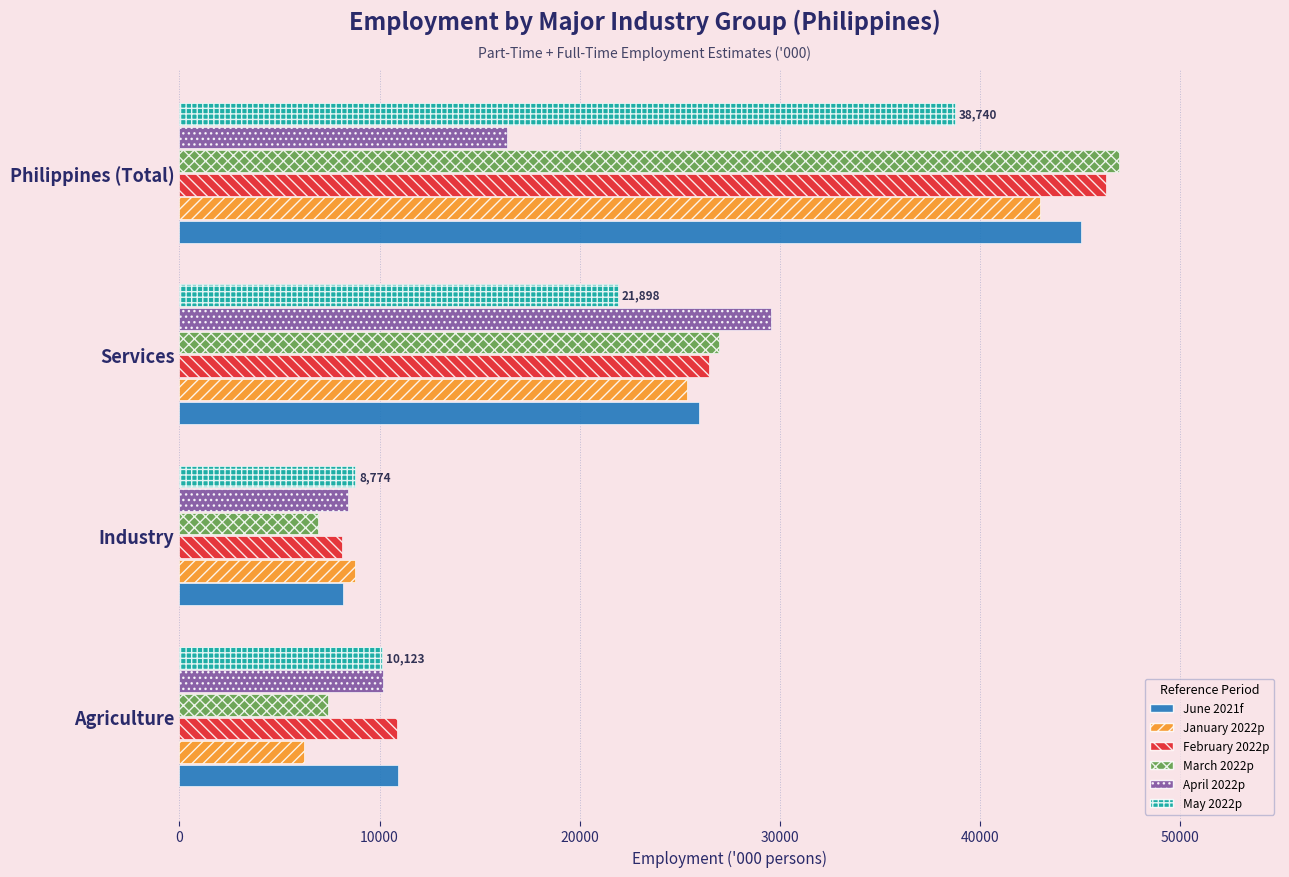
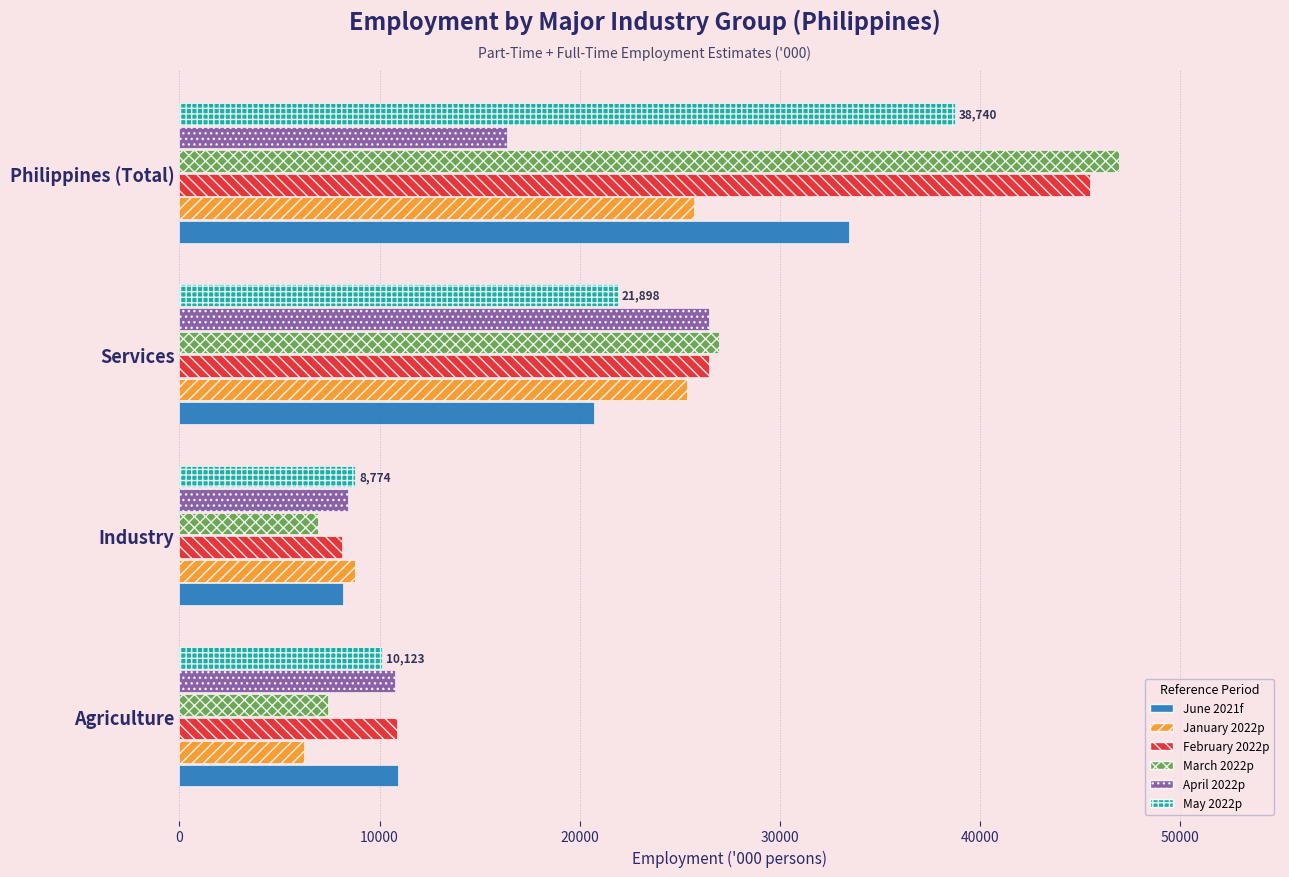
February 2022p, Philippines (Total): 46300 -> 45500
January 2022p, Philippines (Total): 43000 -> 25700
June 2021f, Philippines (Total): 45100 -> 33500
April 2022p, Services: 29600 -> 26500
June 2021f, Services: 26000 -> 20700
April 2022p, Agriculture: 10200 -> 10800
